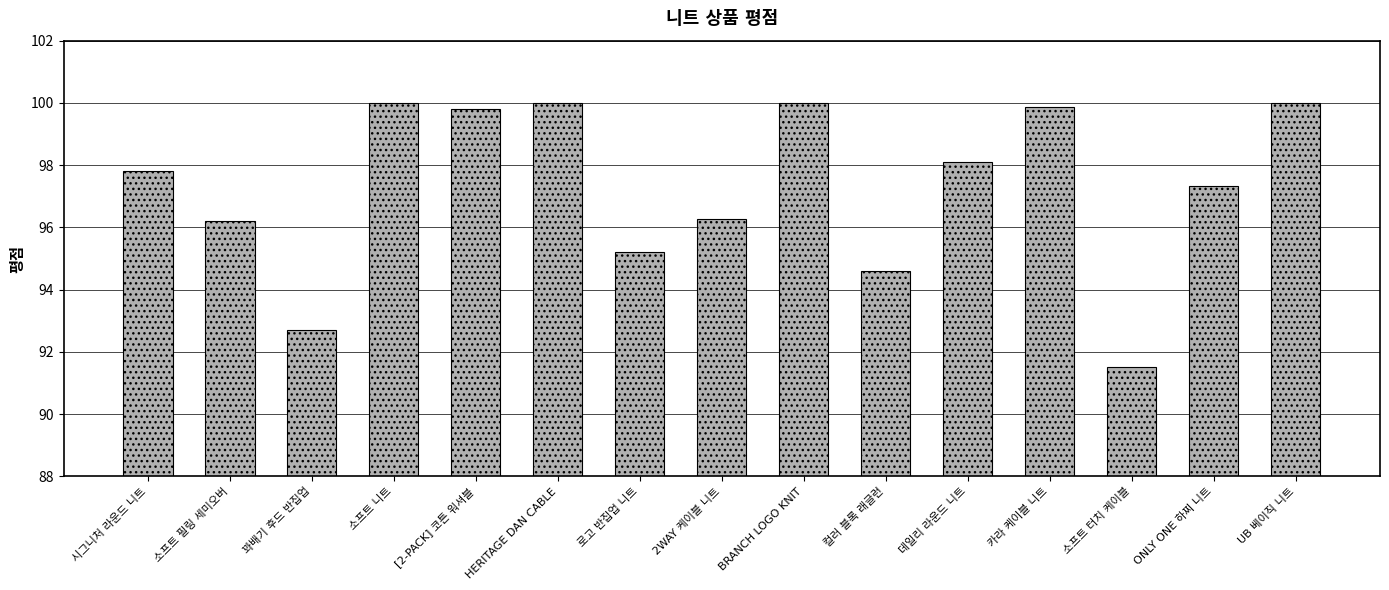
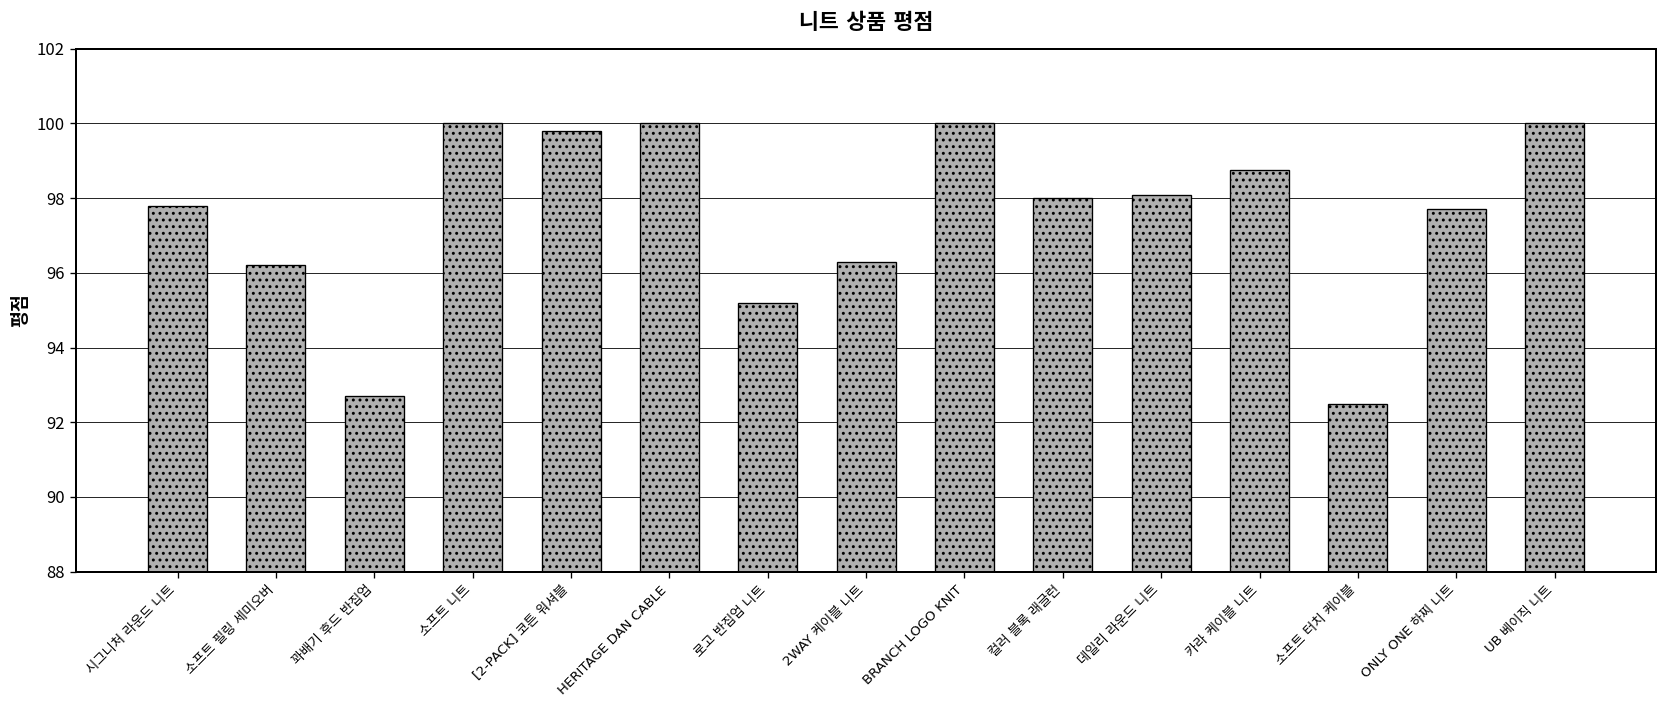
컬러 블록 래글런: 94.6 -> 98.0
카라 케이블 니트: 99.9 -> 98.8
소프트 터치 케이블: 91.5 -> 92.5
ONLY ONE 하찌 니트: 97.3 -> 97.7
